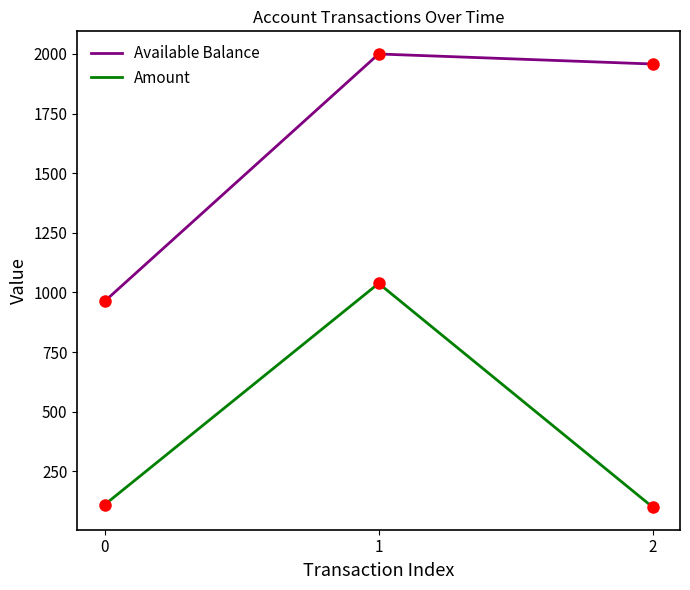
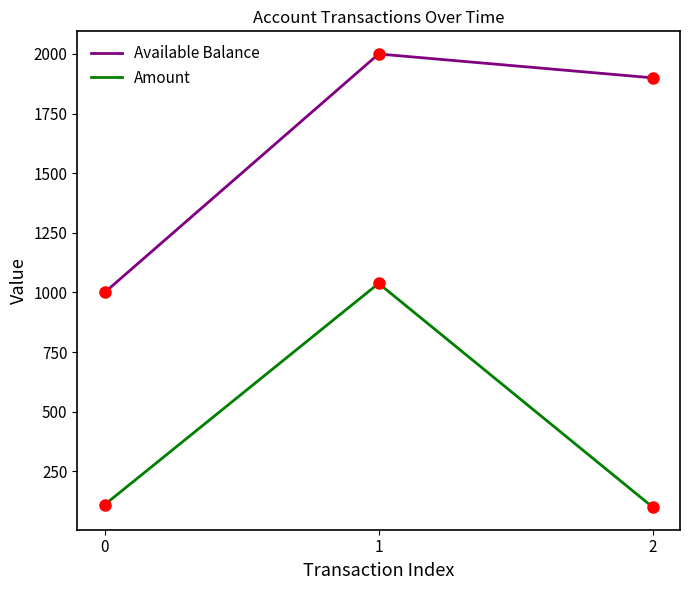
Available Balance, 0: 960 -> 1000
Available Balance, 2: 1960 -> 1900
